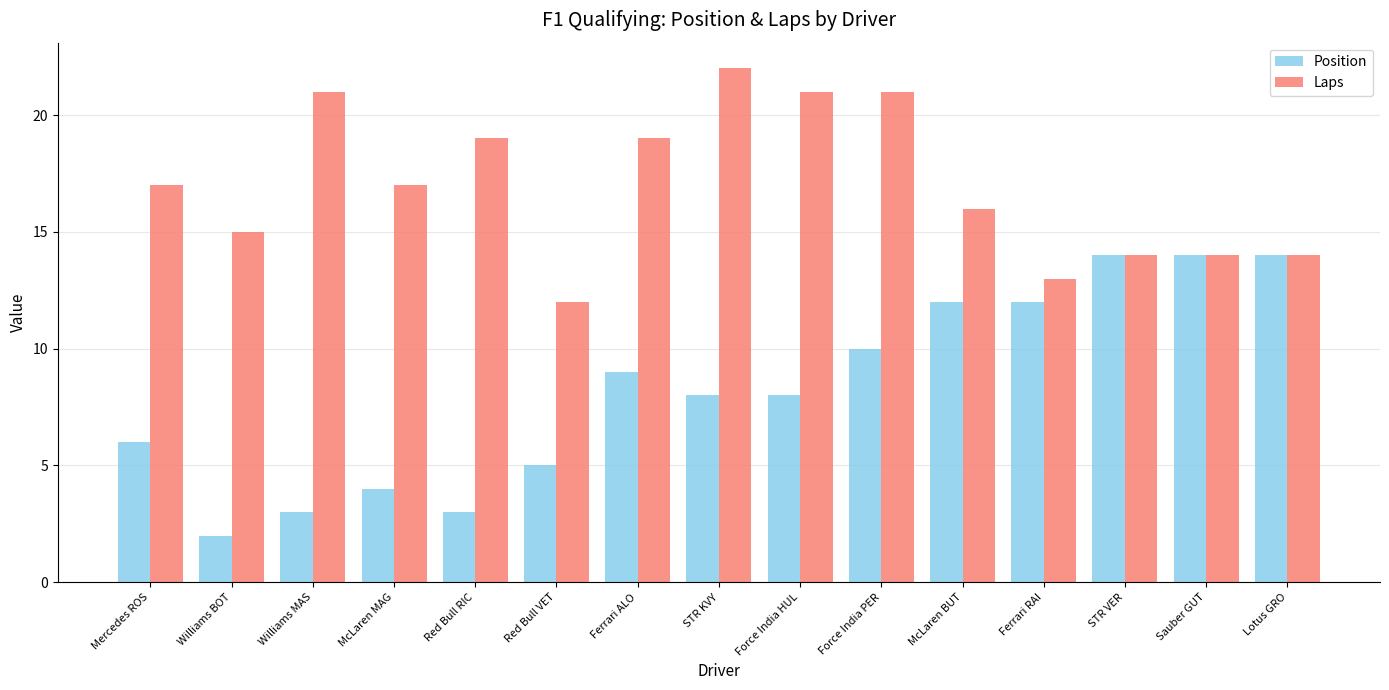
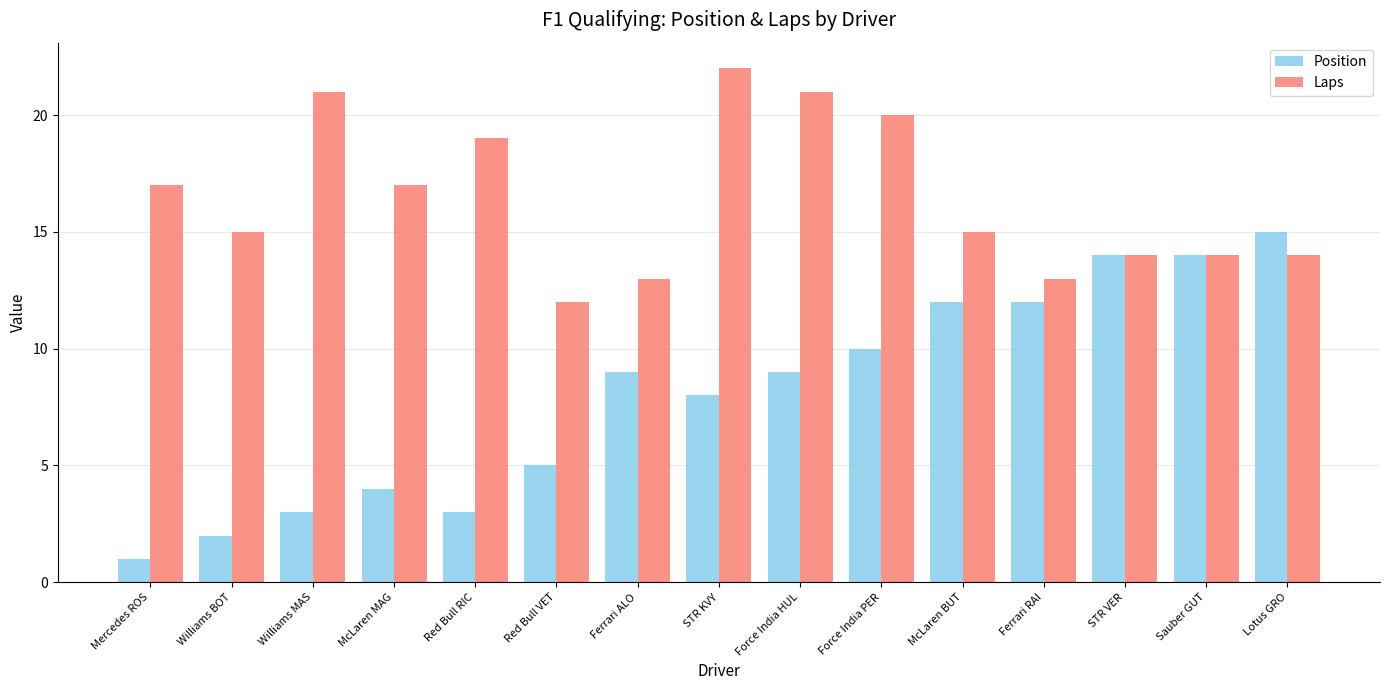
Position, Mercedes ROS: 6 -> 1
Laps, Ferrari ALO: 19 -> 13
Position, Force India HUL: 8 -> 9
Laps, Force India PER: 21 -> 20
Laps, McLaren BUT: 16 -> 15
Position, Lotus GRO: 14 -> 15
